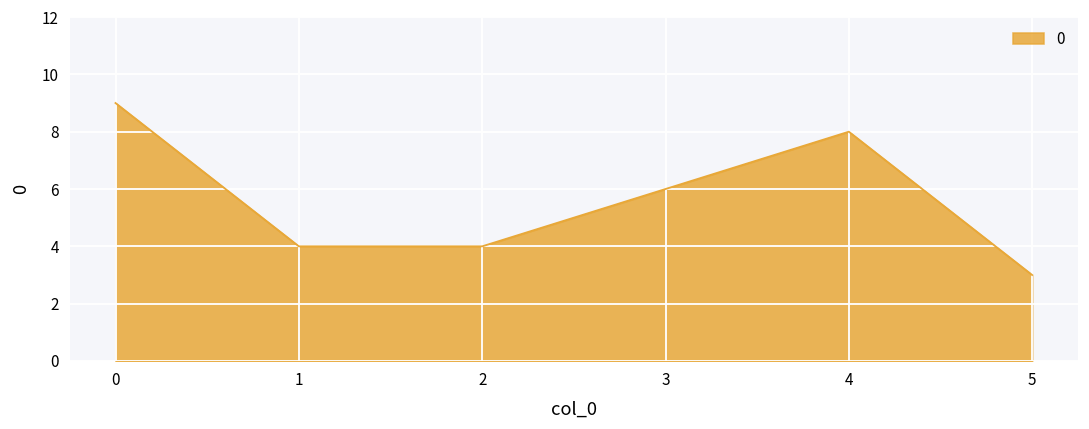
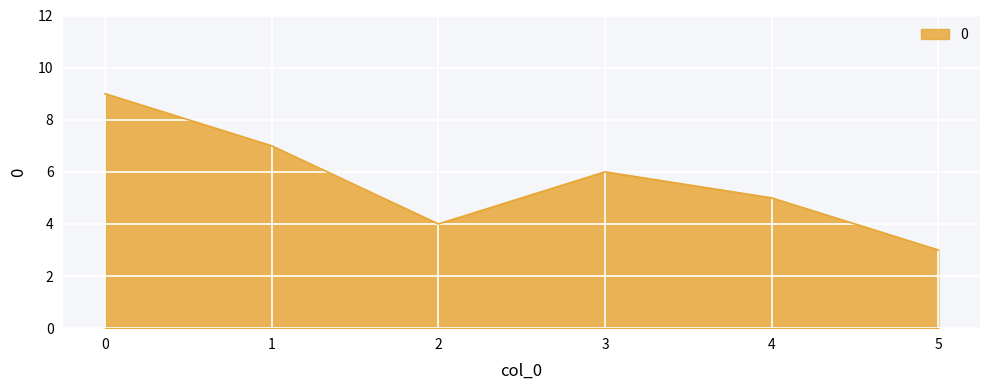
1: 4 -> 7
4: 8 -> 5
